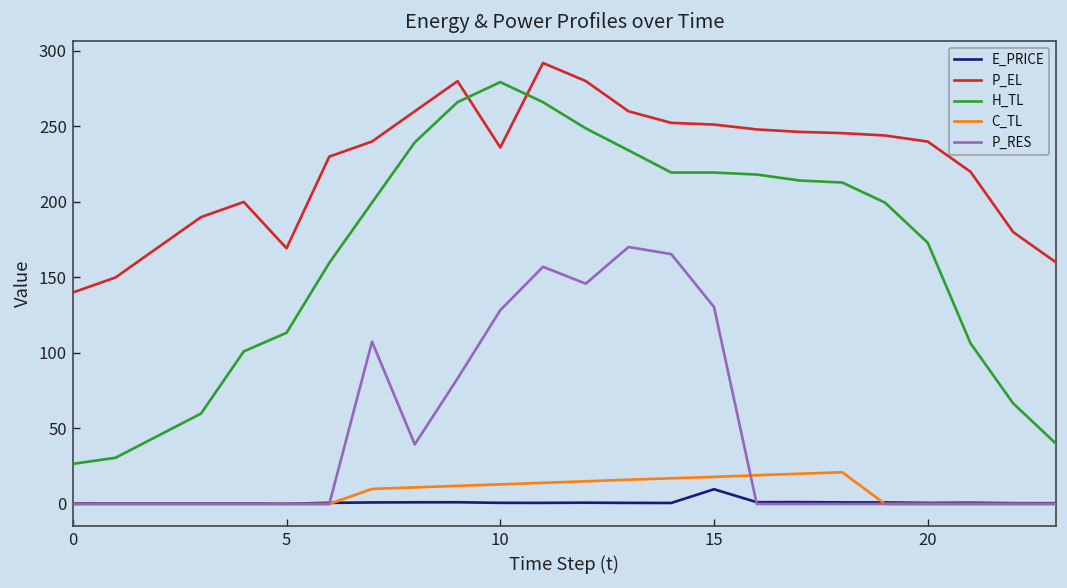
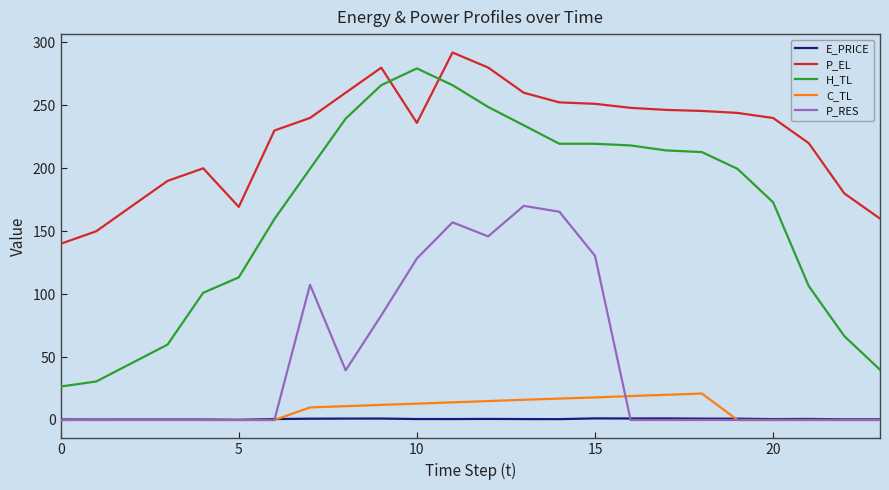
E_PRICE, 15: 10 -> 1
